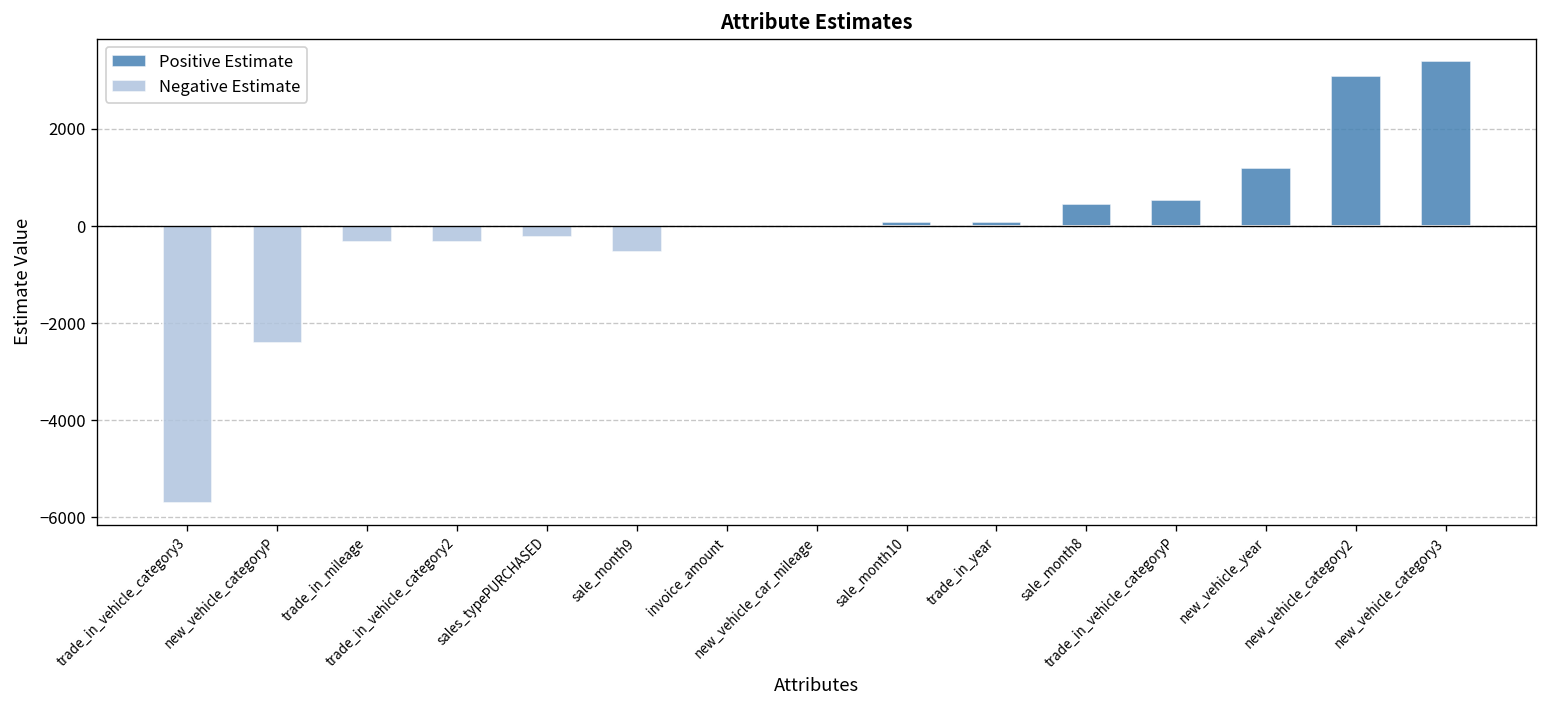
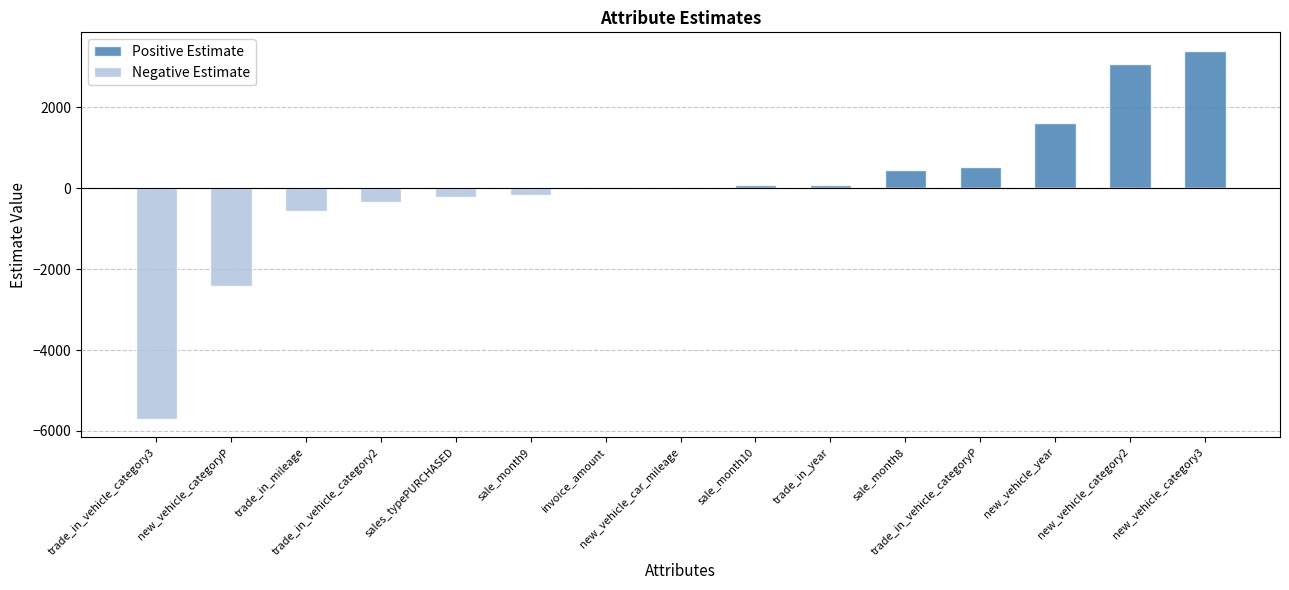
Negative Estimate, trade_in_mileage: -300 -> -600
Negative Estimate, sale_month9: -500 -> -200
Positive Estimate, new_vehicle_year: 1200 -> 1600
